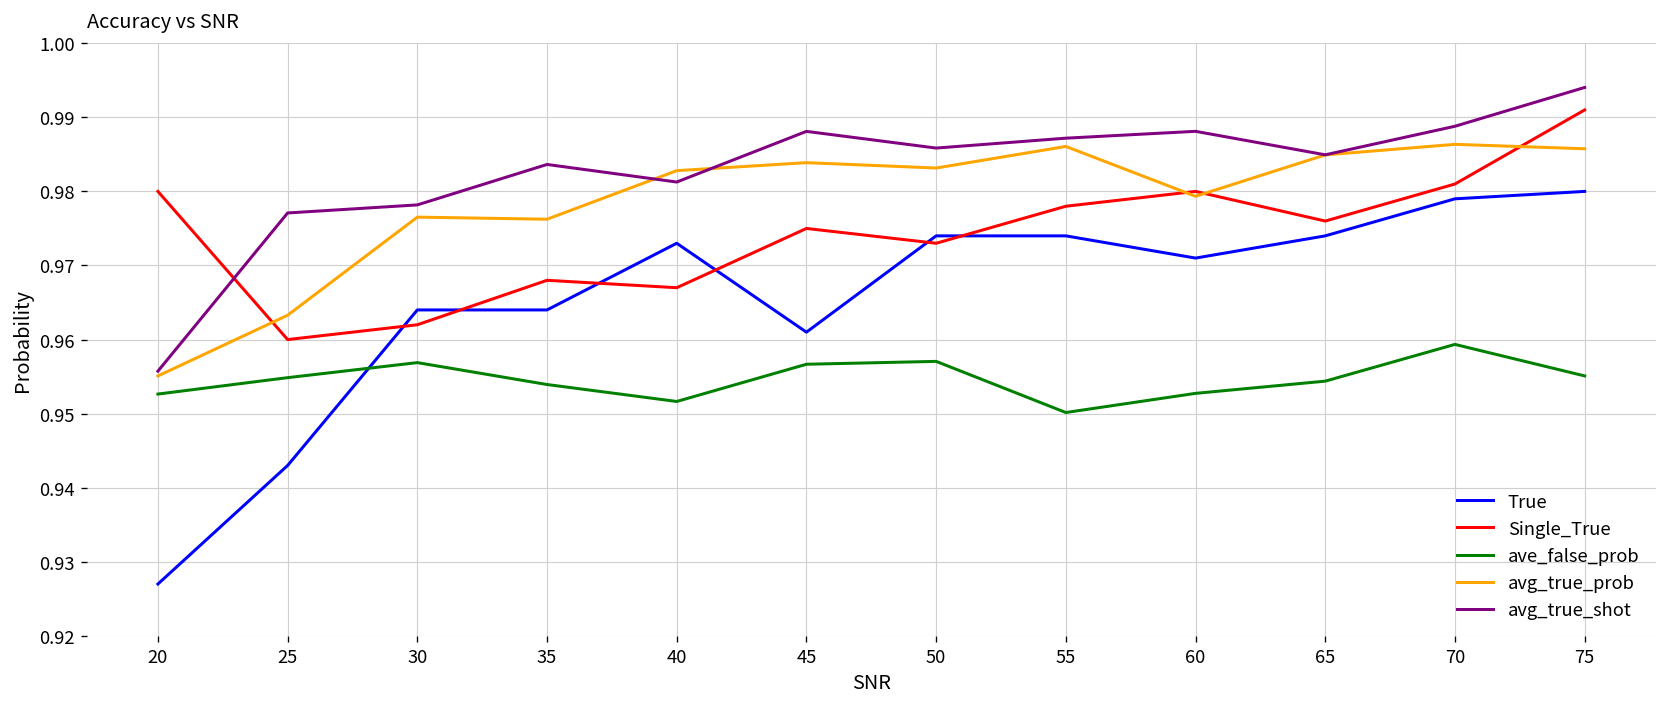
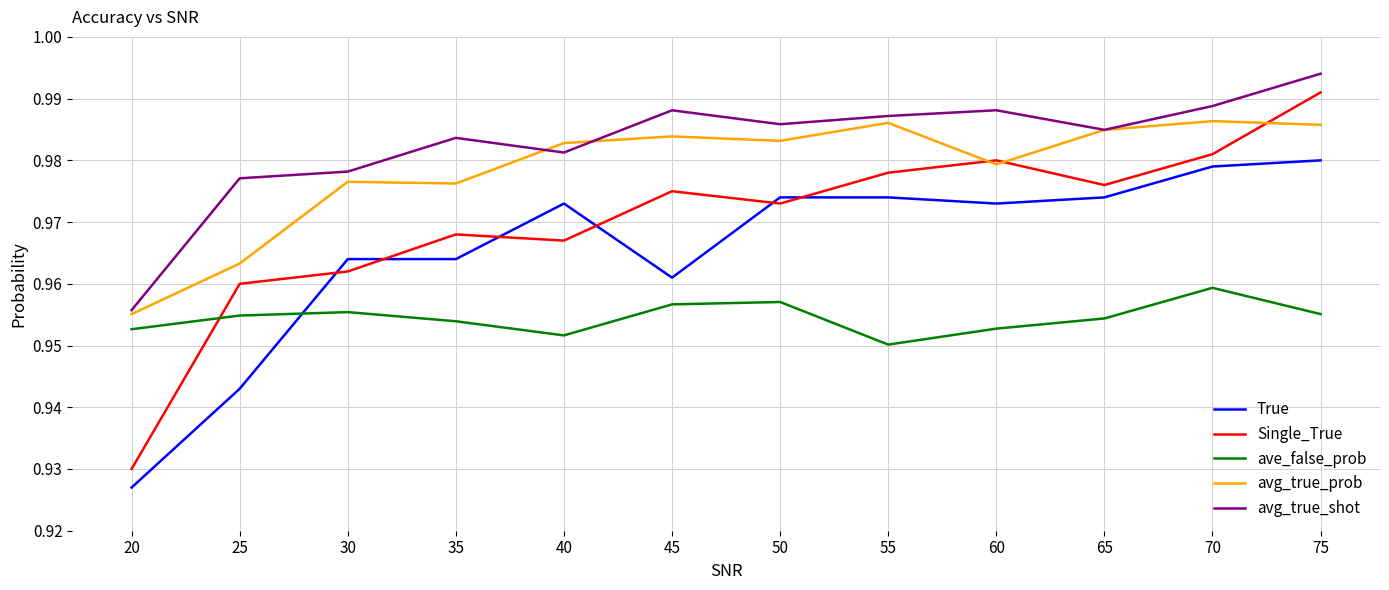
Single_True, 20: 0.98 -> 0.93
ave_false_prob, 30: 0.957 -> 0.955
True, 60: 0.971 -> 0.973
